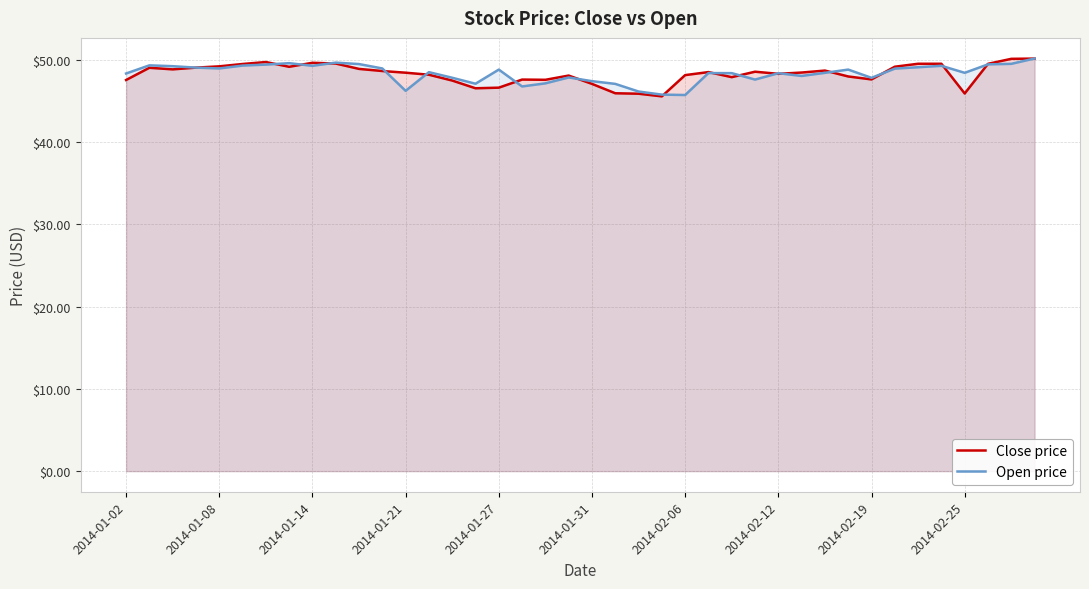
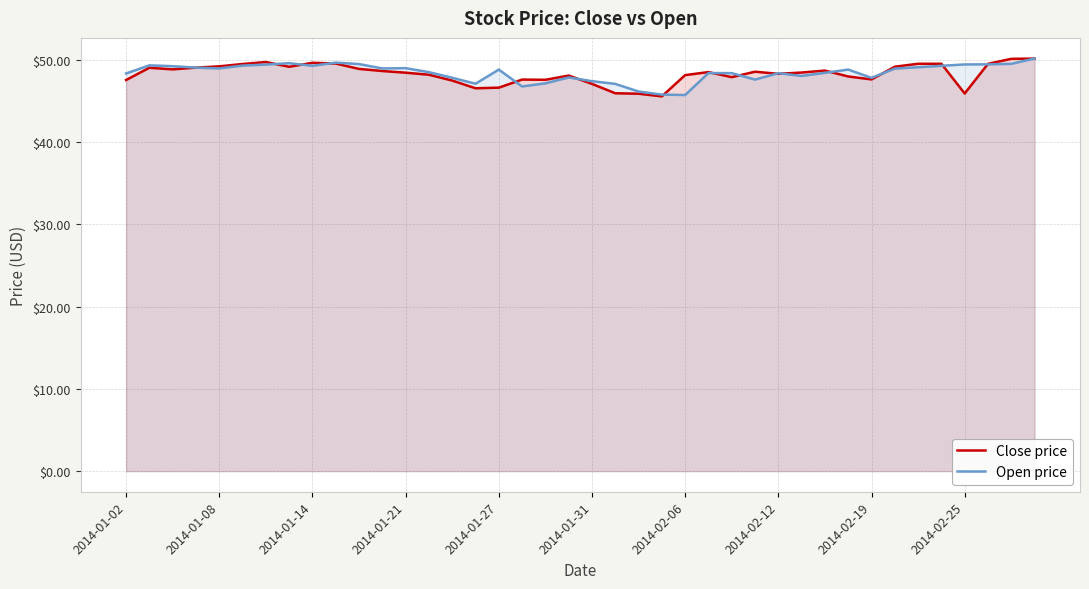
Open price, 2014-01-21: $46 -> $49
Open price, 2014-02-25: $48 -> $49
